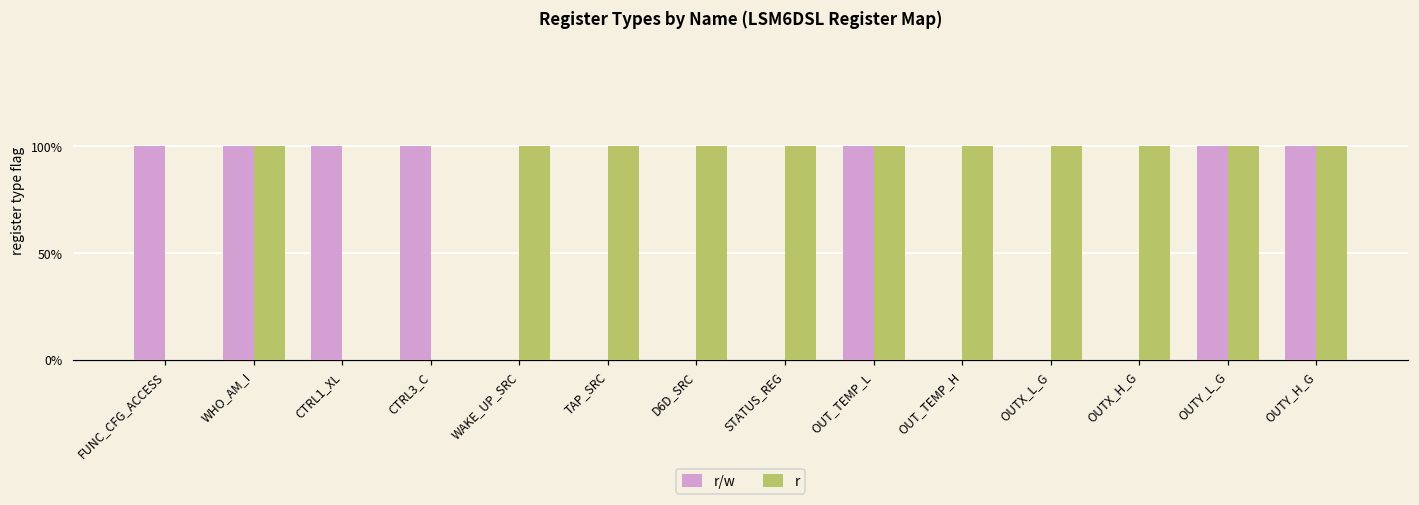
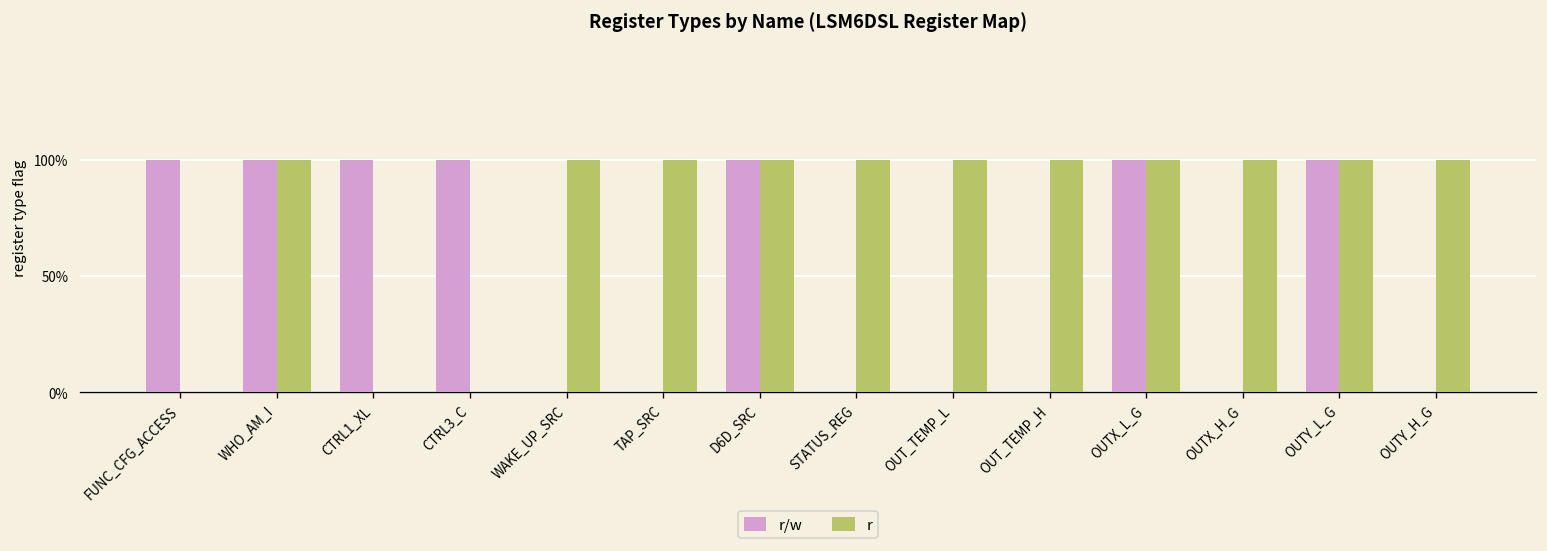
r/w, D6D_SRC: 0% -> 100%
r/w, OUT_TEMP_L: 100% -> 0%
r/w, OUTX_L_G: 0% -> 100%
r/w, OUTY_H_G: 100% -> 0%
